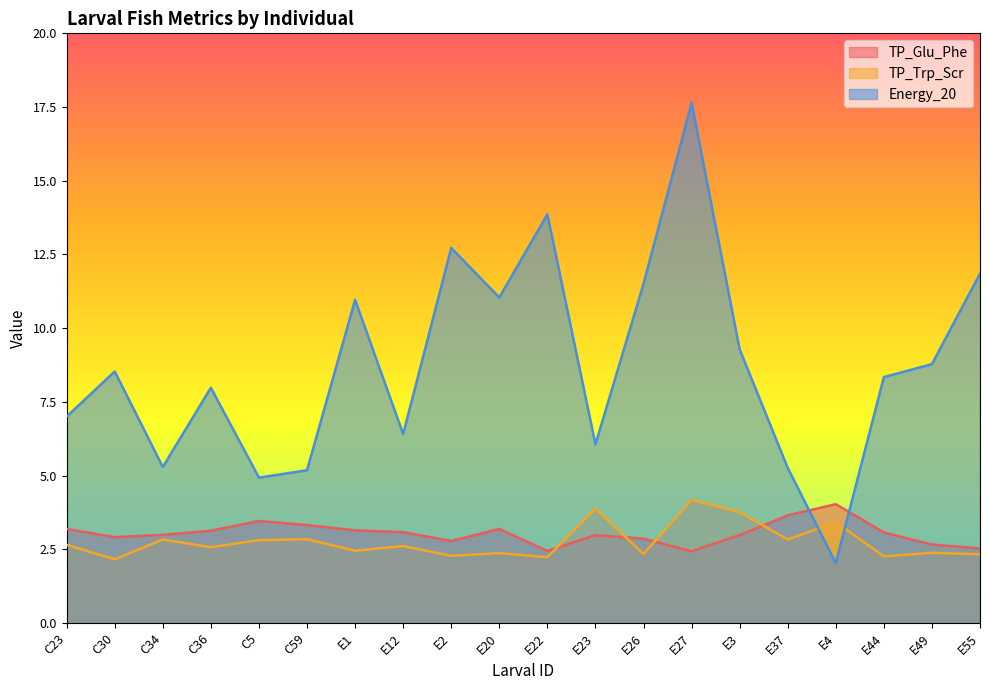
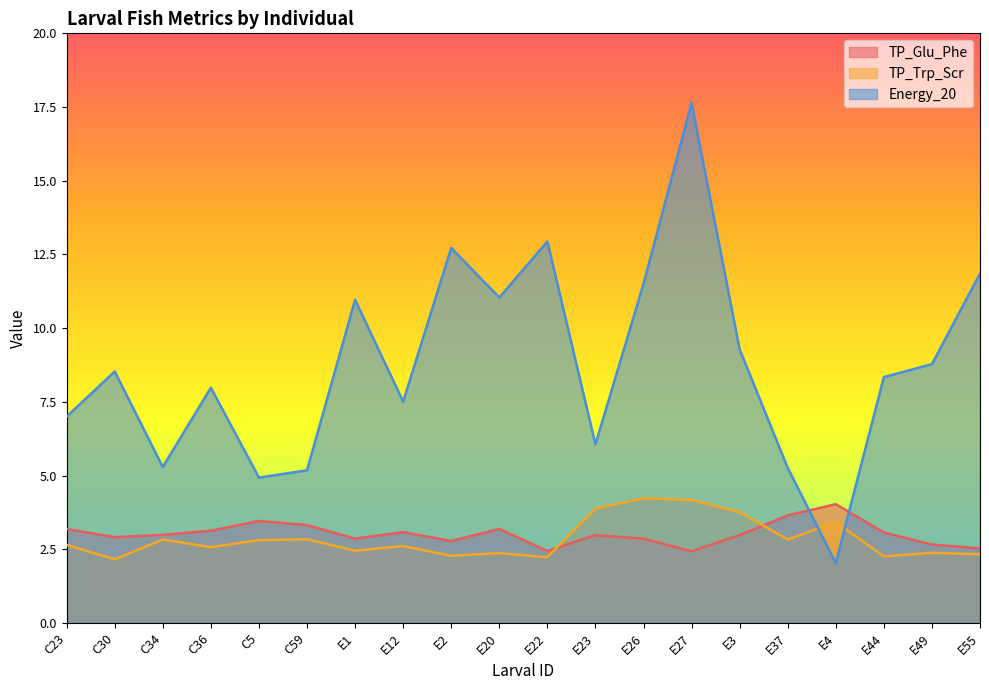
TP_Glu_Phe, E1: 3.1 -> 2.9
Energy_20, E12: 6.4 -> 7.5
Energy_20, E22: 13.9 -> 12.9
TP_Trp_Scr, E26: 2.3 -> 4.2
